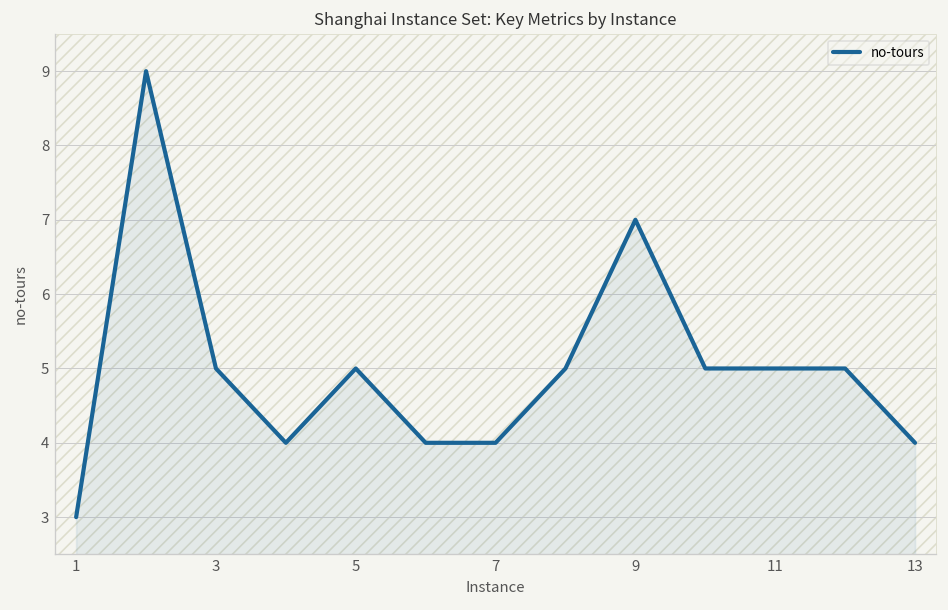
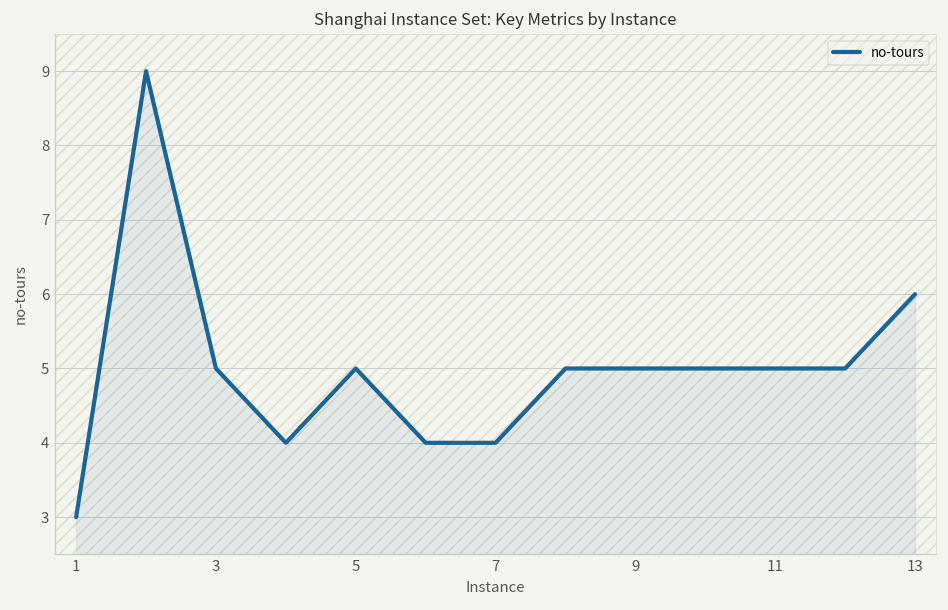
9: 7 -> 5
13: 4 -> 6
